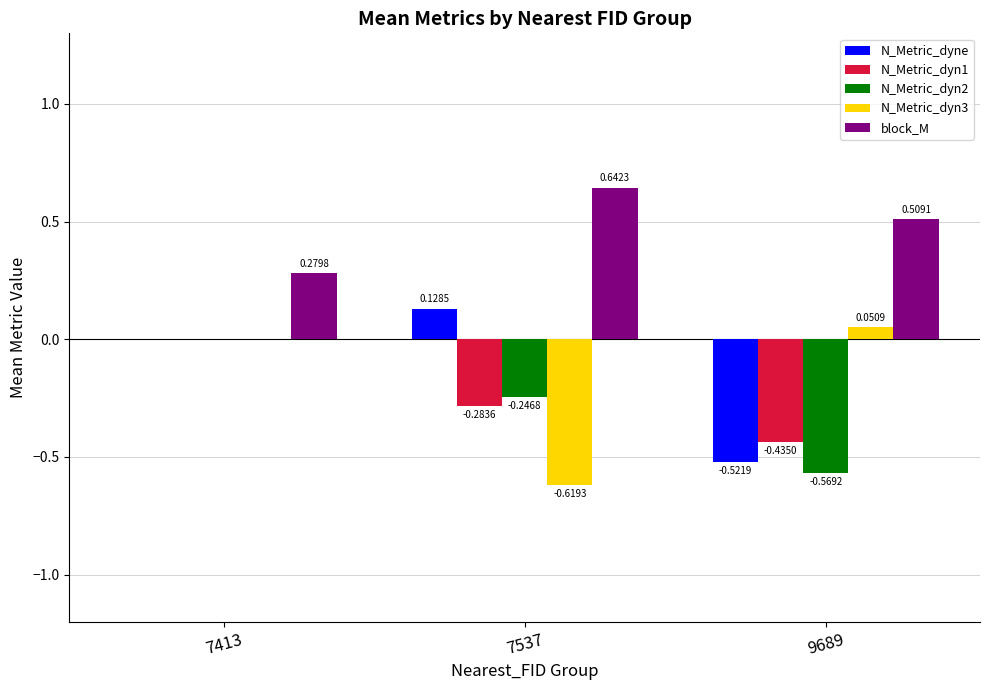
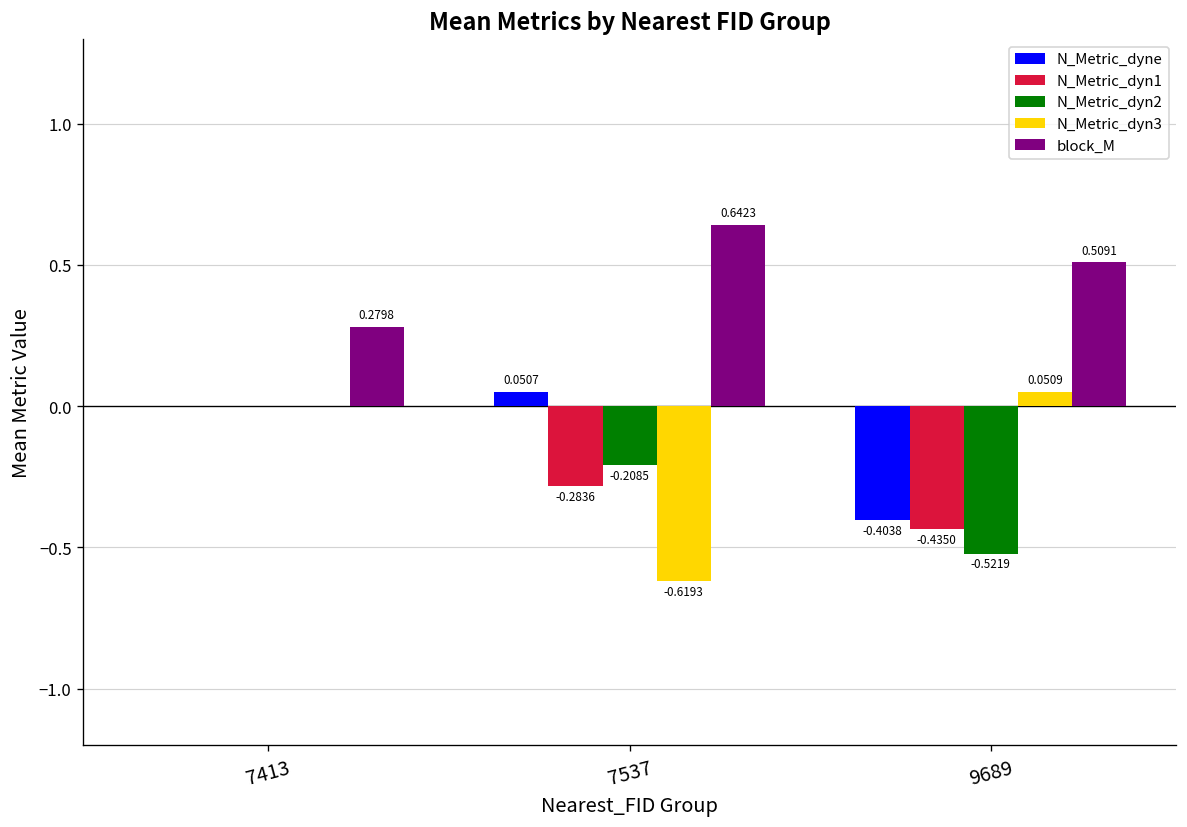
N_Metric_dyne, 7537: 0.1285 -> 0.0507
N_Metric_dyn2, 7537: -0.2468 -> -0.2085
N_Metric_dyne, 9689: -0.5219 -> -0.4038
N_Metric_dyn2, 9689: -0.5692 -> -0.5219
